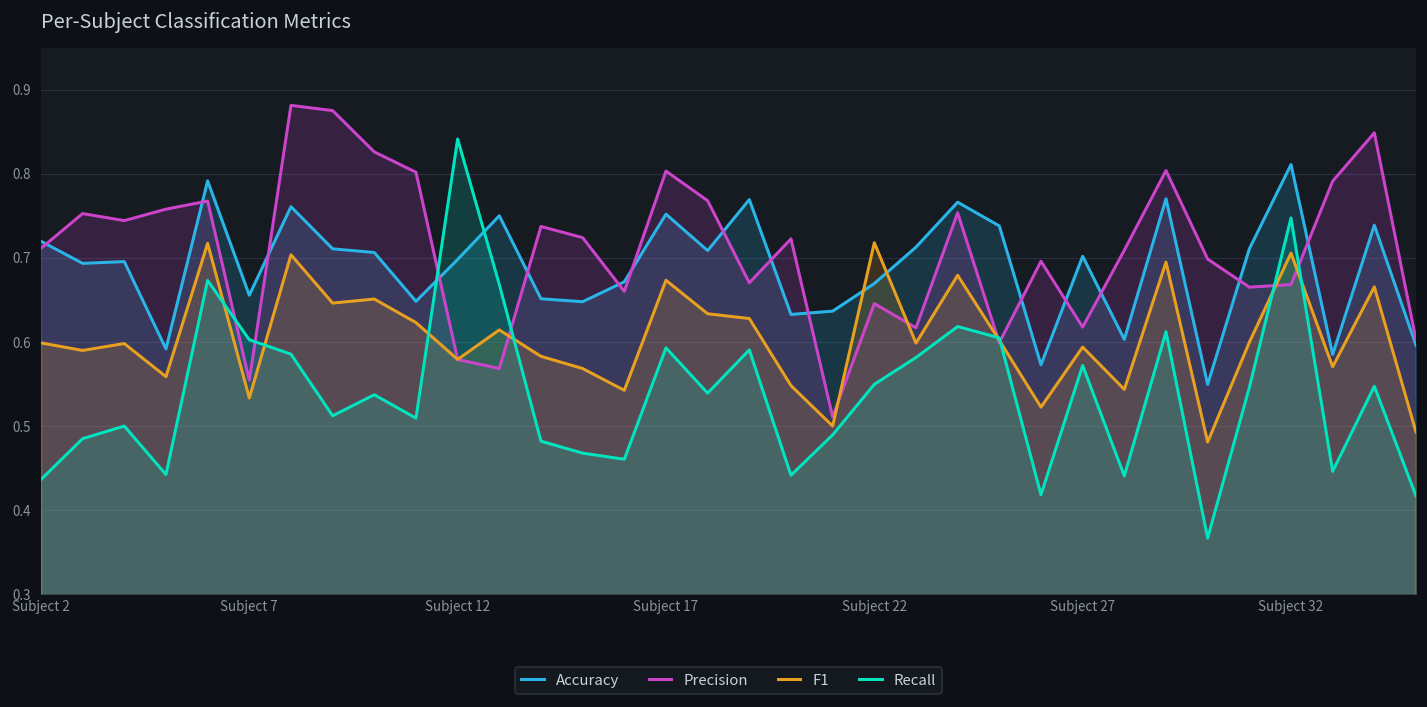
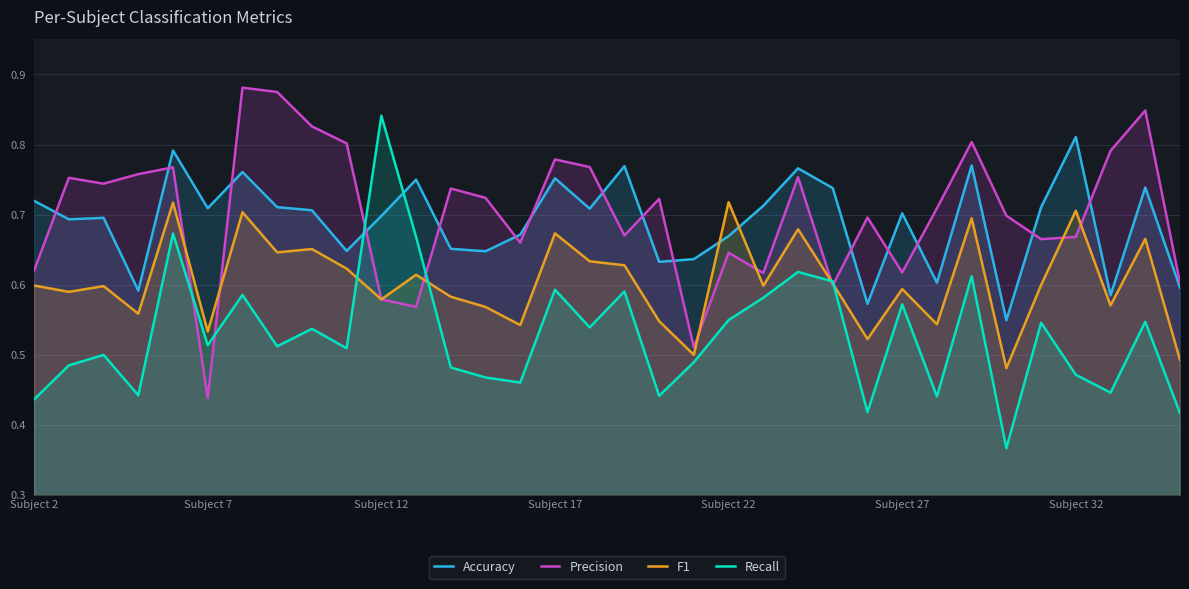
Precision, Subject 2: 0.71 -> 0.62
Accuracy, Subject 7: 0.66 -> 0.71
Precision, Subject 7: 0.55 -> 0.44
Recall, Subject 7: 0.60 -> 0.51
Precision, Subject 17: 0.80 -> 0.78
Recall, Subject 32: 0.75 -> 0.47
